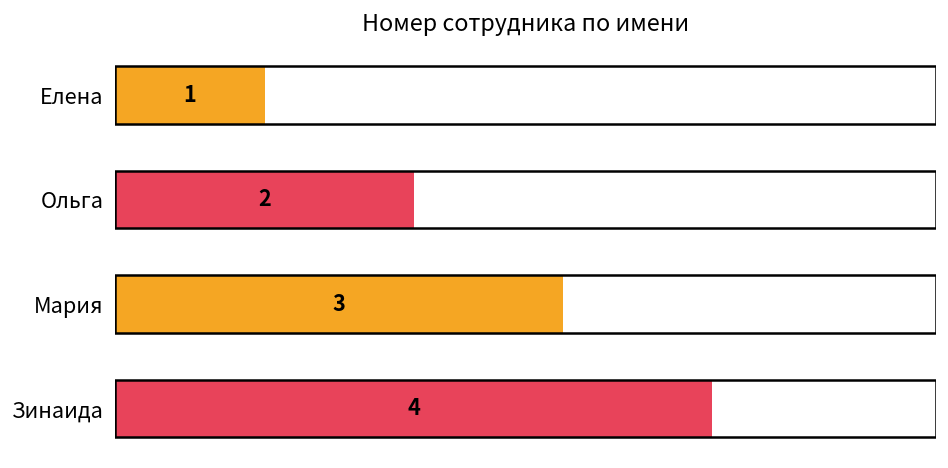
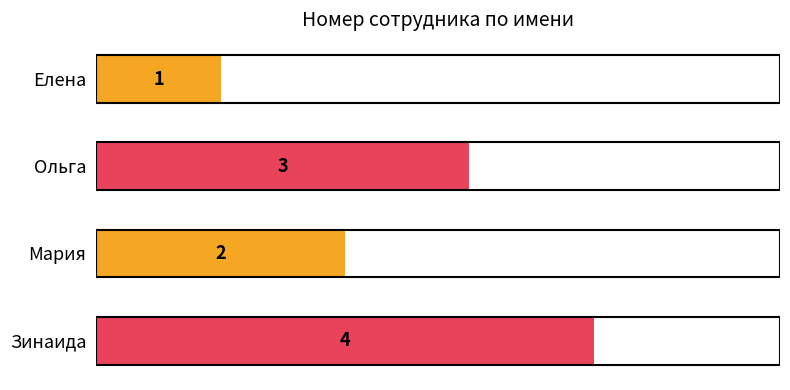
Ольга: 2 -> 3
Мария: 3 -> 2
